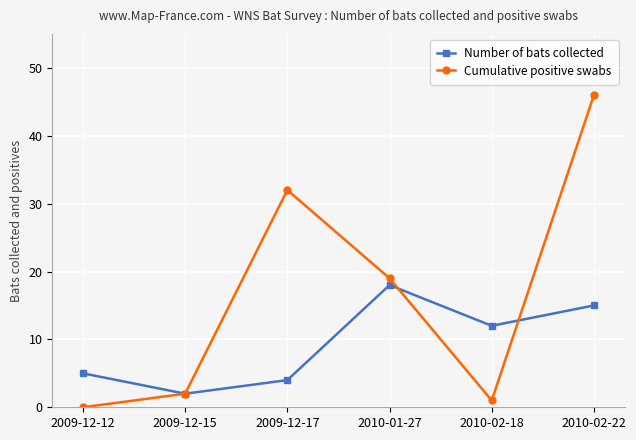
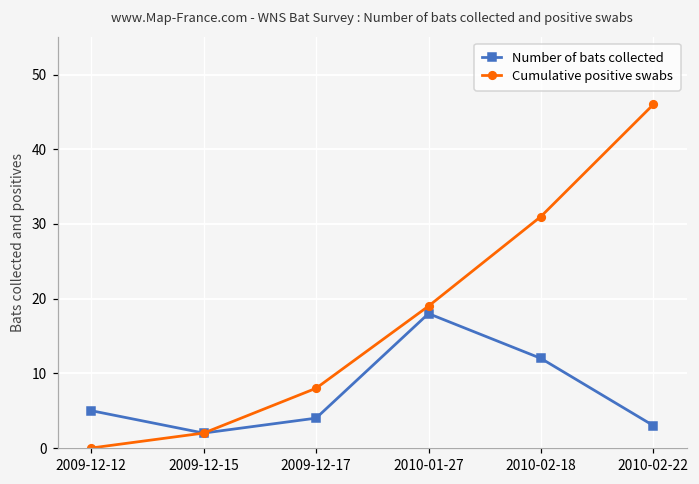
Cumulative positive swabs, 2009-12-17: 32 -> 8
Cumulative positive swabs, 2010-02-18: 1 -> 31
Number of bats collected, 2010-02-22: 15 -> 3
